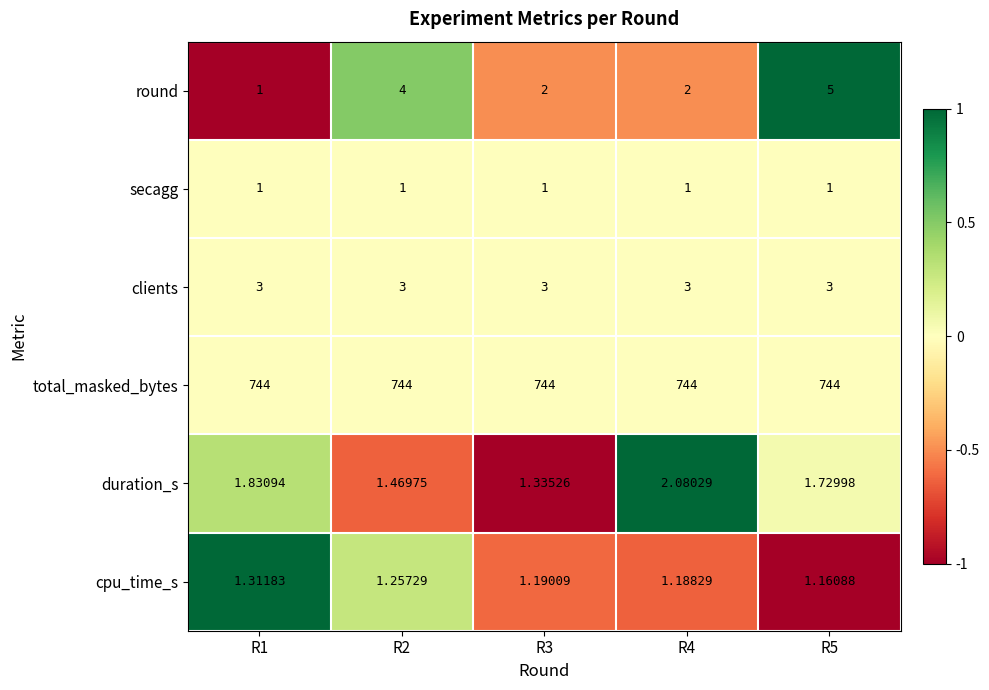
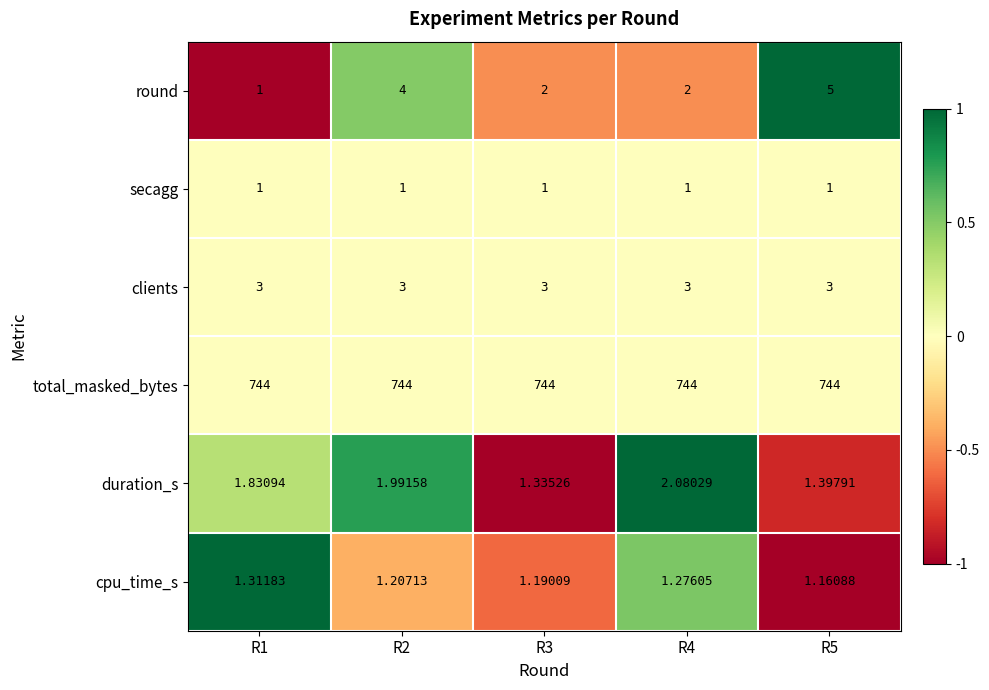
duration_s, R2: 1.46975 -> 1.99158
duration_s, R5: 1.72998 -> 1.39791
cpu_time_s, R2: 1.25729 -> 1.20713
cpu_time_s, R4: 1.18829 -> 1.27605
